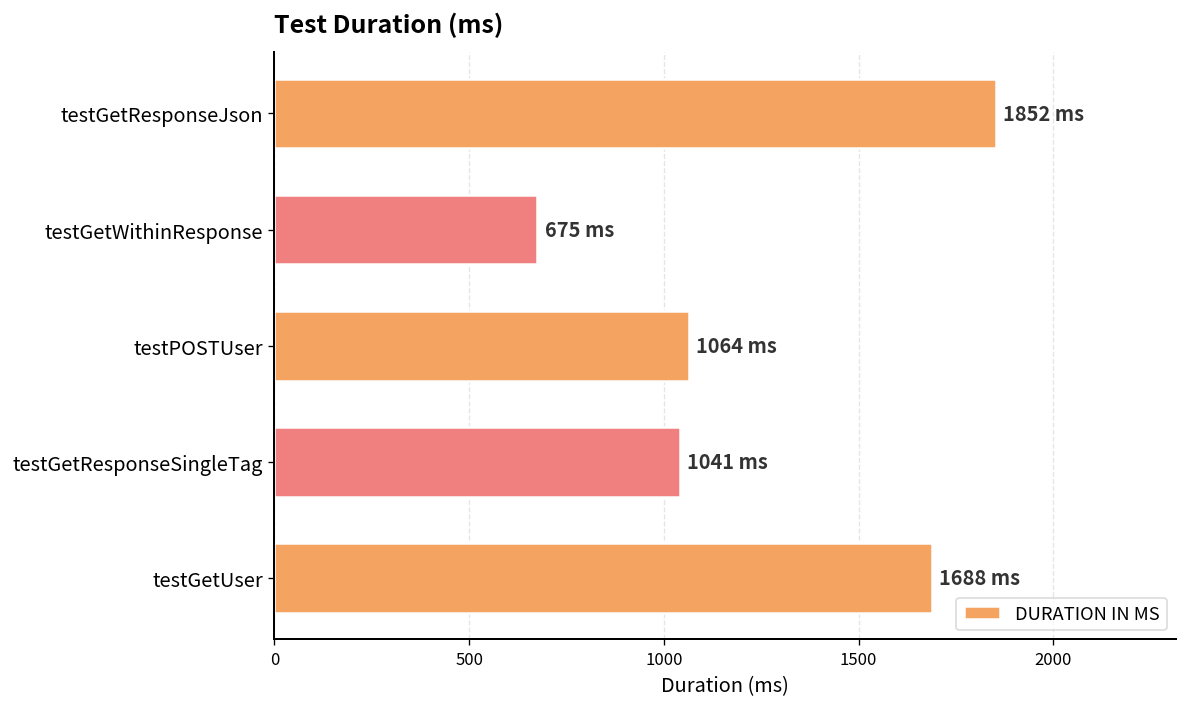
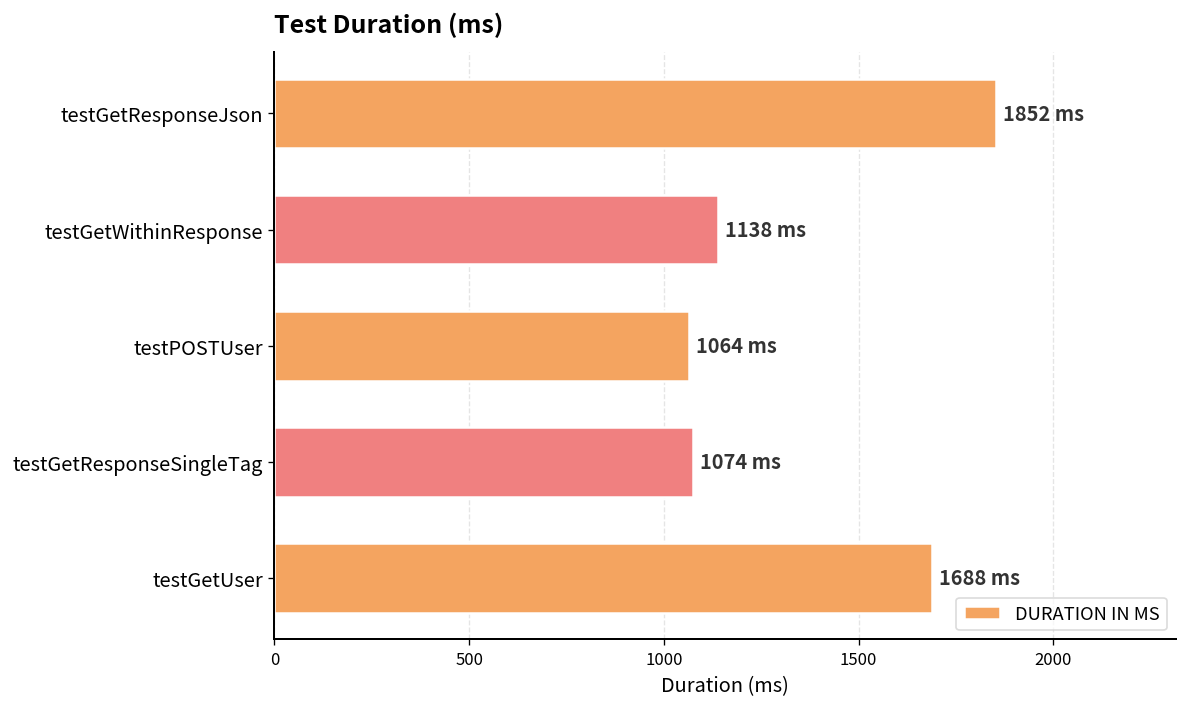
testGetWithinResponse: 675 -> 1138
testGetResponseSingleTag: 1041 -> 1074
